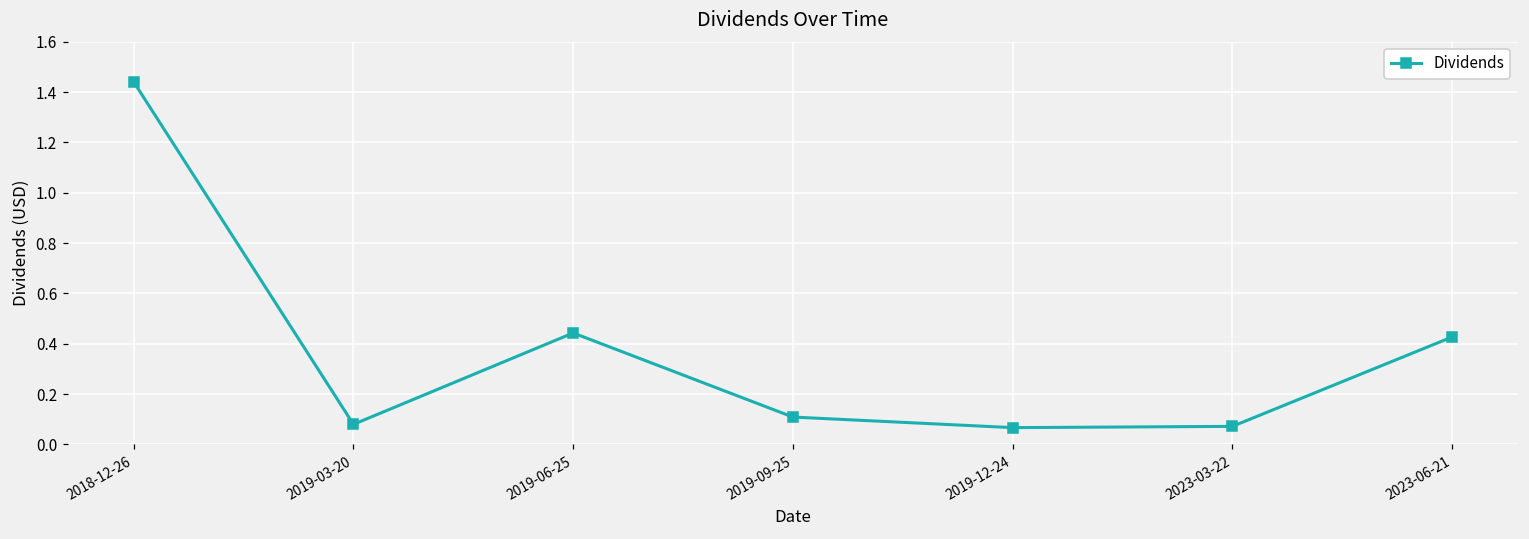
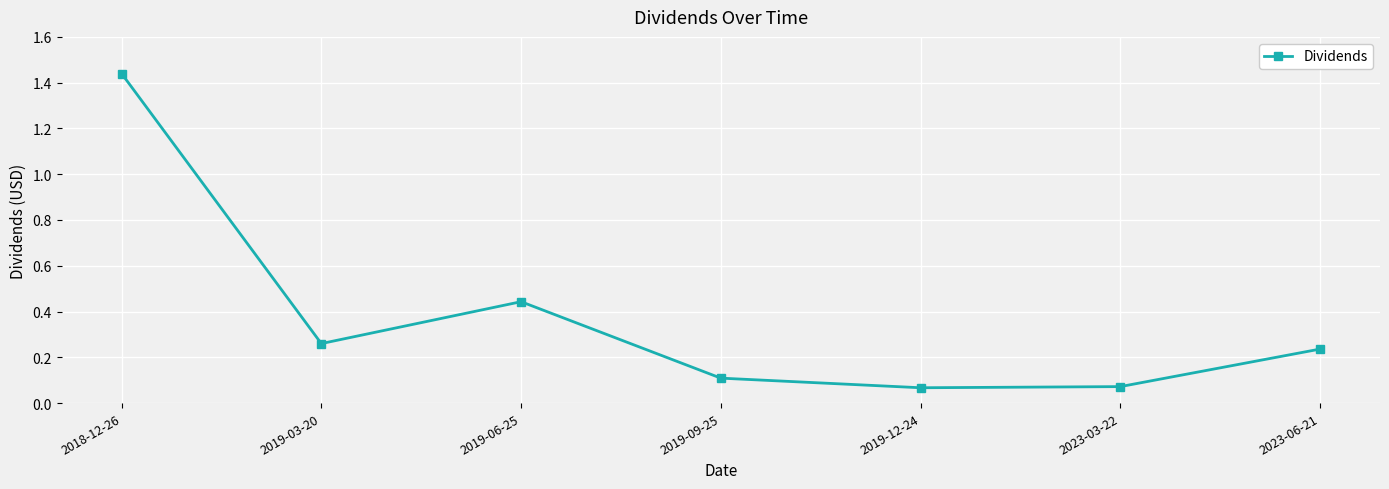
2019-03-20: 0.08 -> 0.26
2023-06-21: 0.43 -> 0.24
